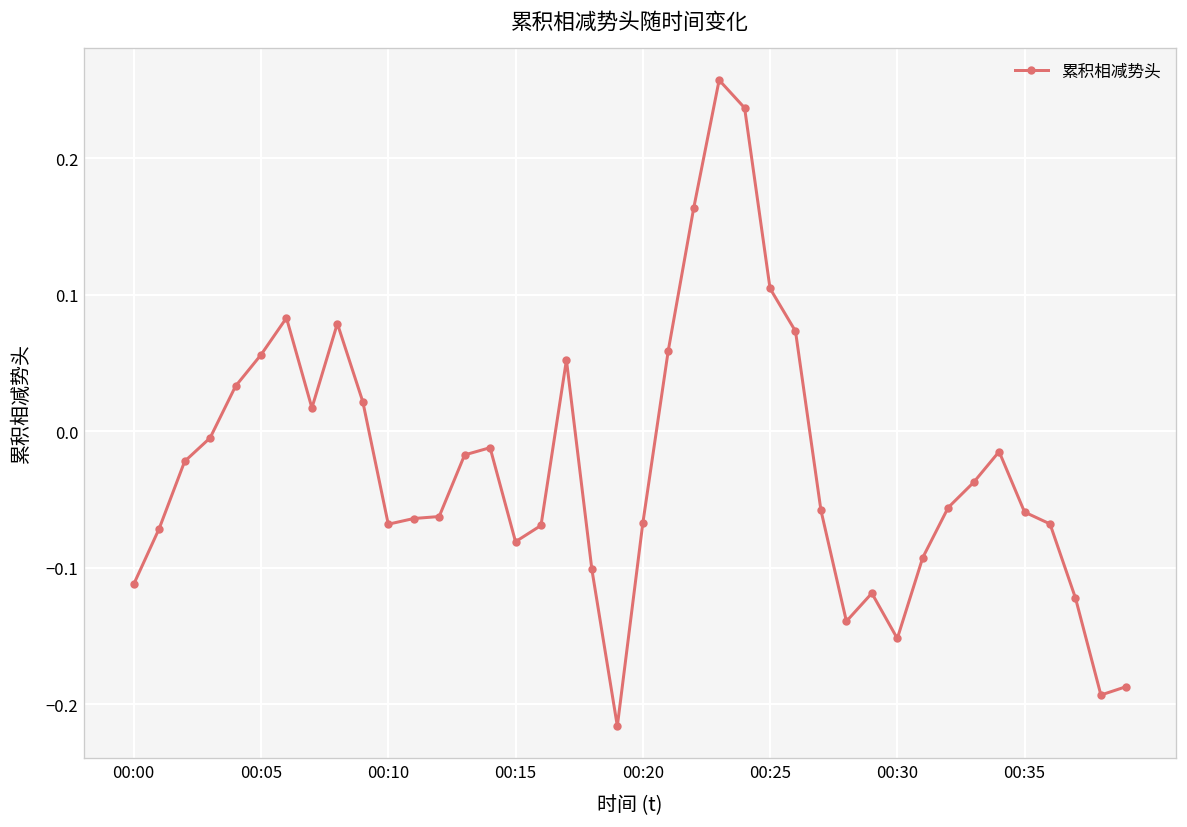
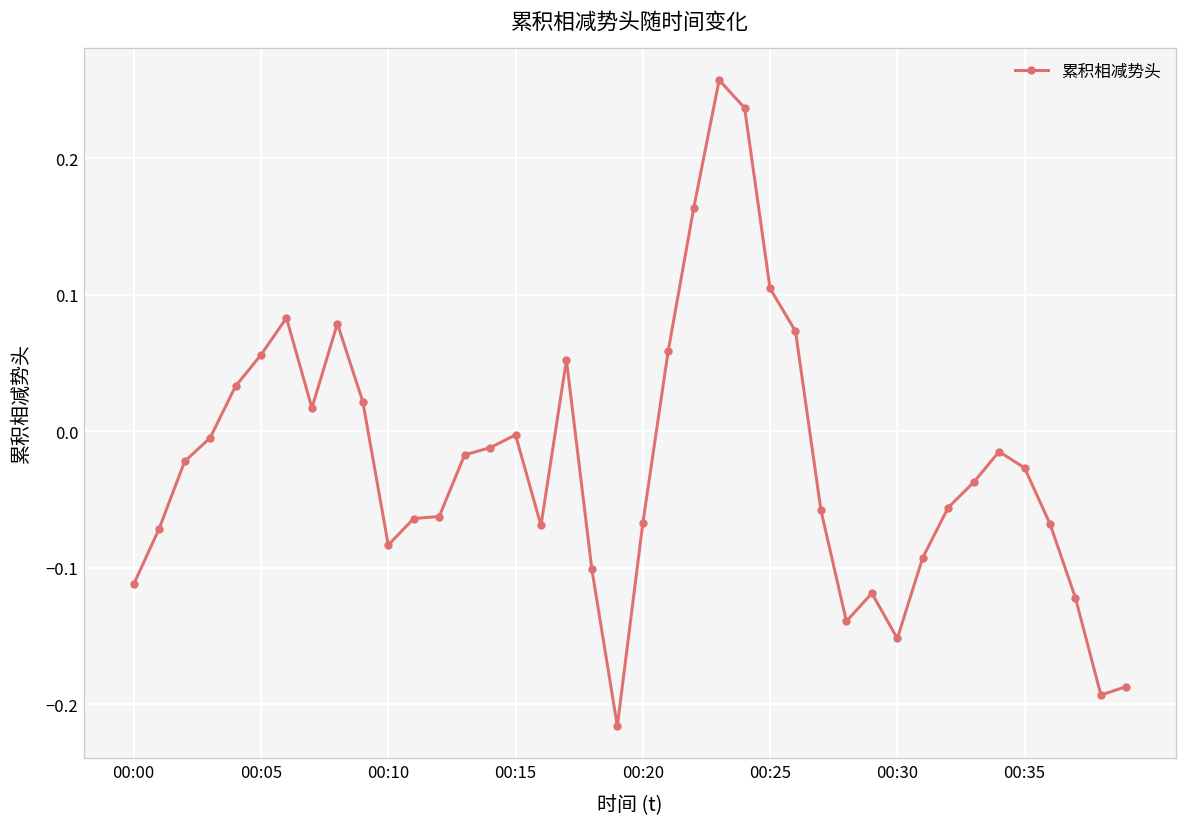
00:10: -0.068 -> -0.083
00:15: -0.081 -> -0.003
00:35: -0.059 -> -0.027
